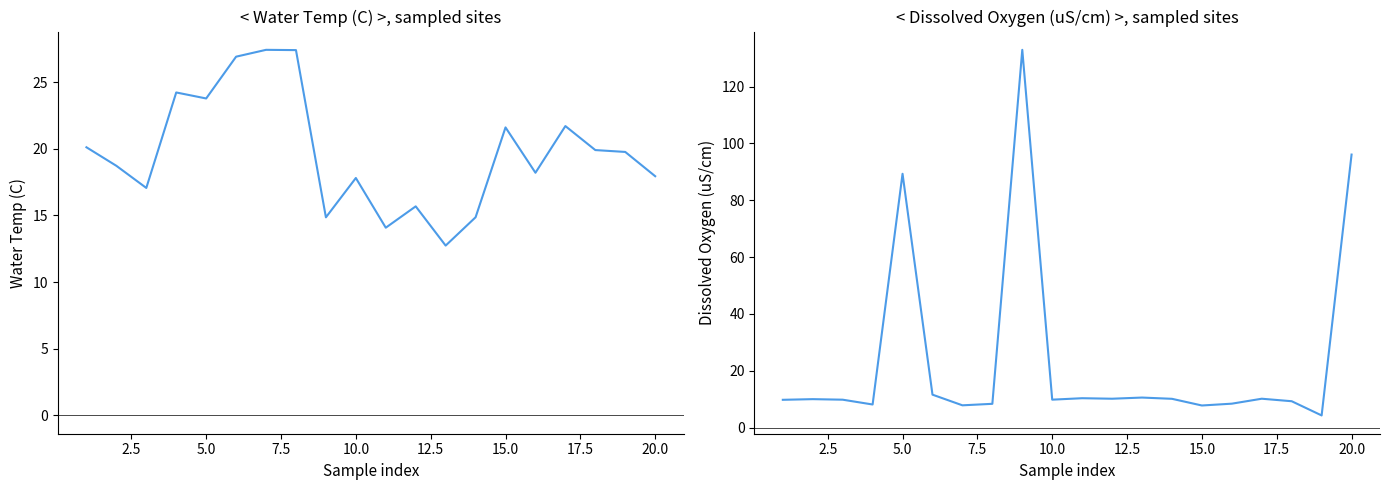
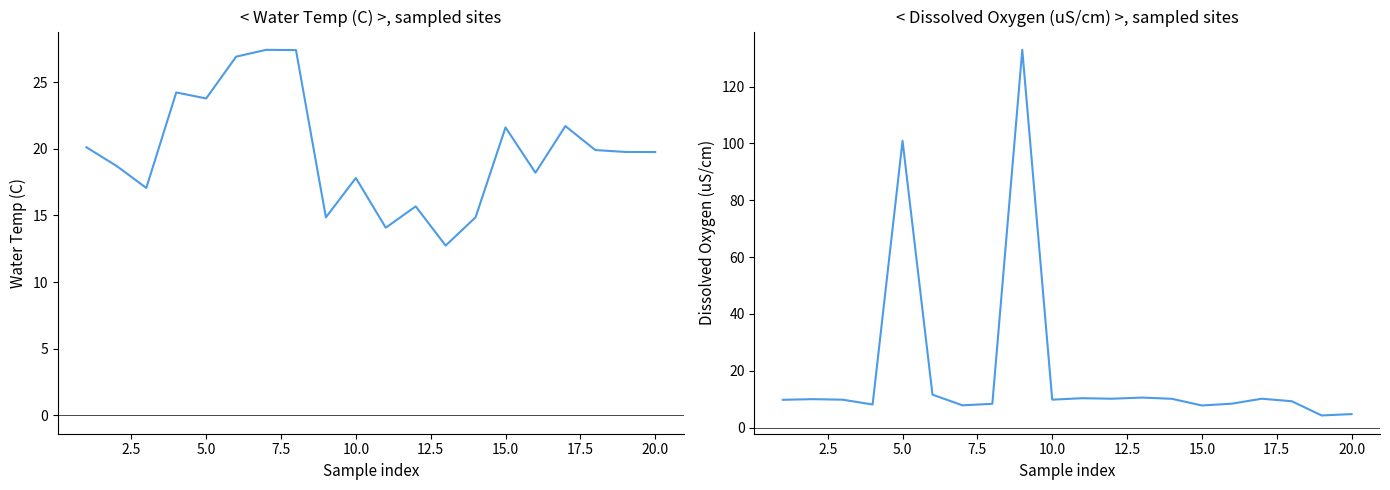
< Water Temp (C) >, sampled sites, 20.0: 17.9 -> 19.8
< Dissolved Oxygen (uS/cm) >, sampled sites, 5.0: 89 -> 101
< Dissolved Oxygen (uS/cm) >, sampled sites, 20.0: 96 -> 5
